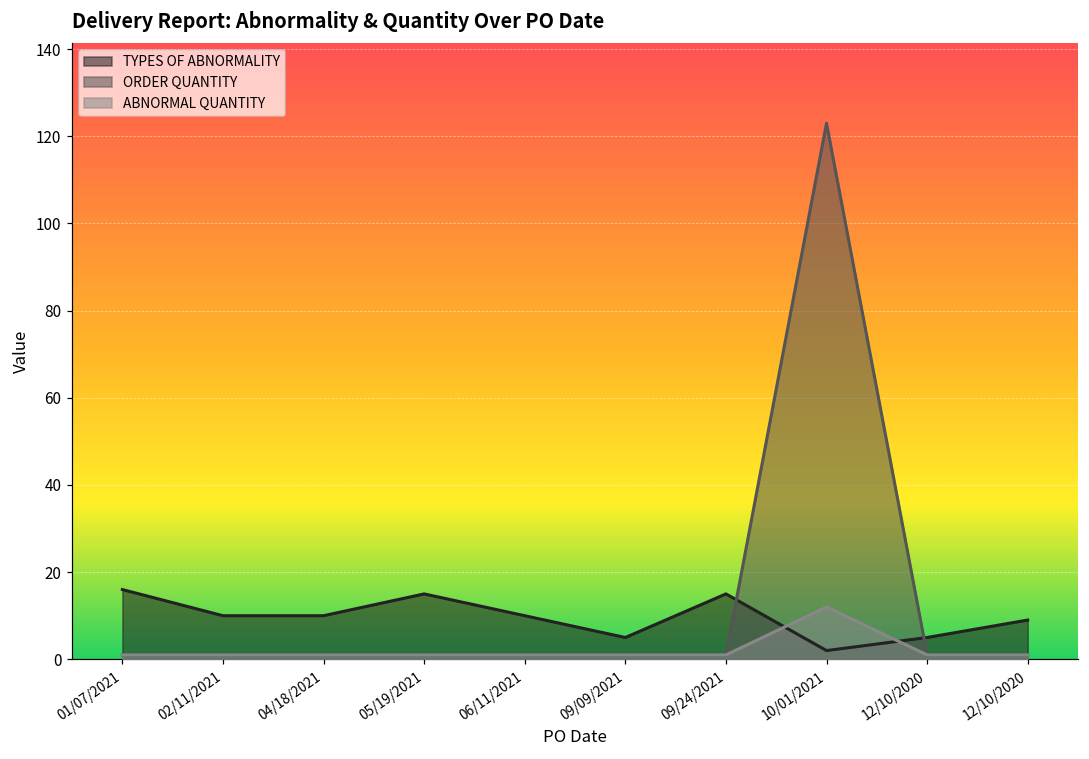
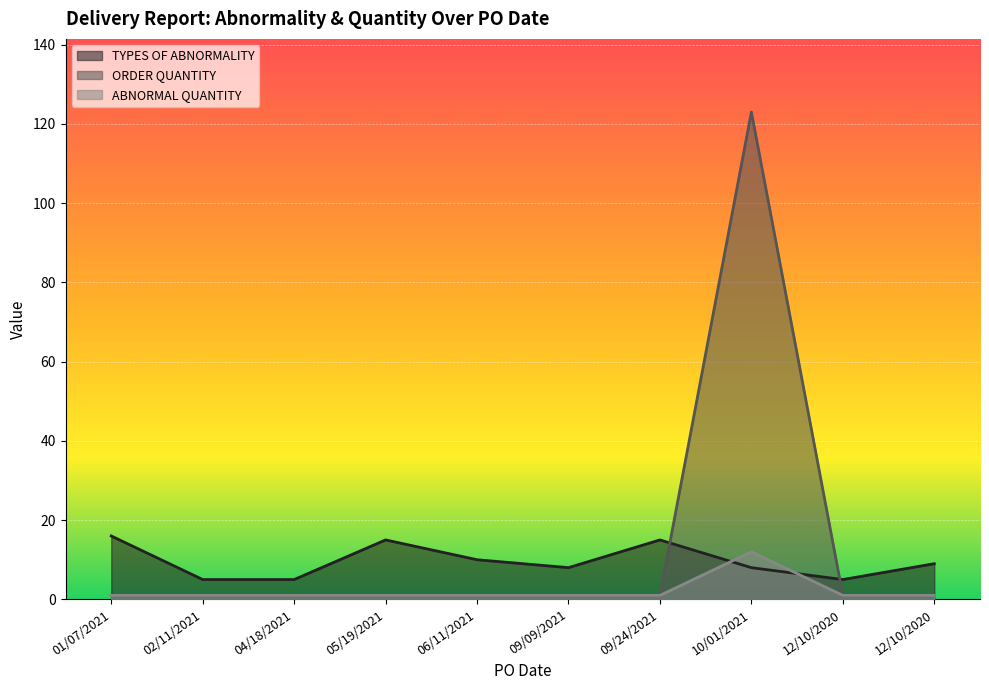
TYPES OF ABNORMALITY, 02/11/2021: 10 -> 5
TYPES OF ABNORMALITY, 04/18/2021: 10 -> 5
TYPES OF ABNORMALITY, 09/09/2021: 5 -> 8
TYPES OF ABNORMALITY, 10/01/2021: 2 -> 8
